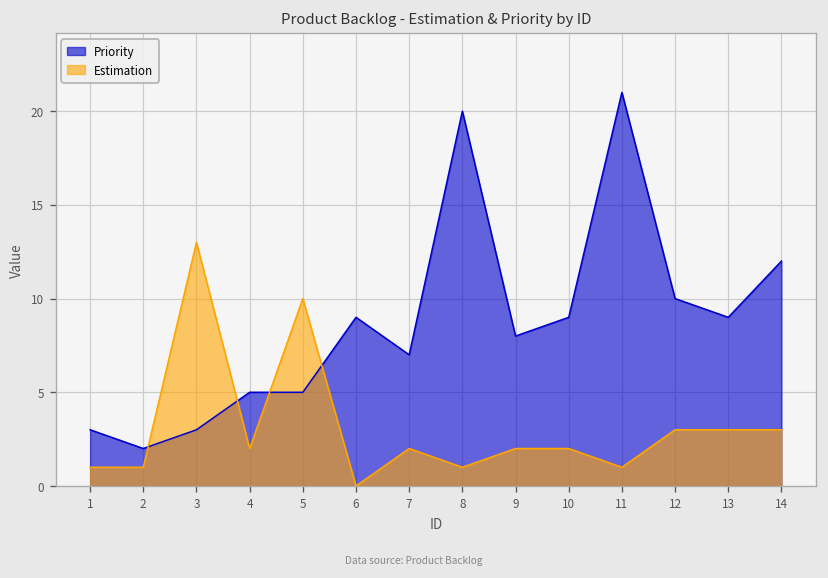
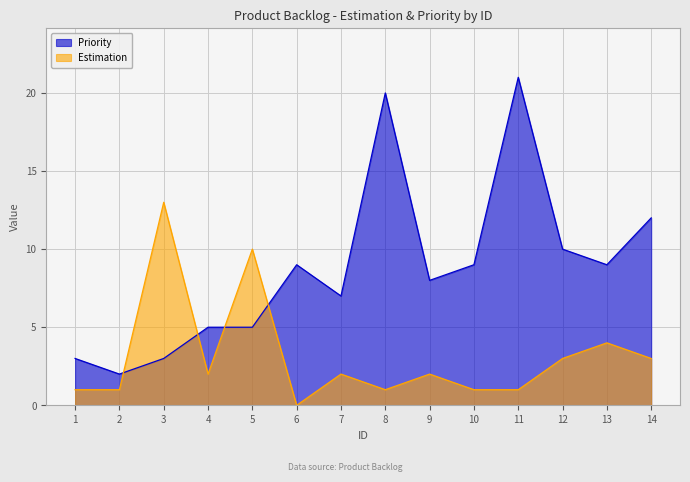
Estimation, 10: 2 -> 1
Estimation, 13: 3 -> 4
